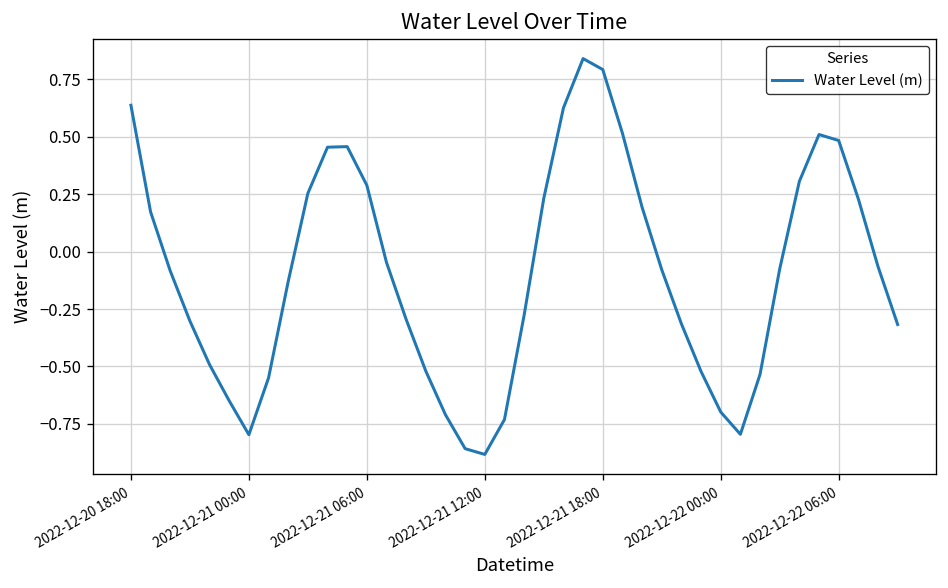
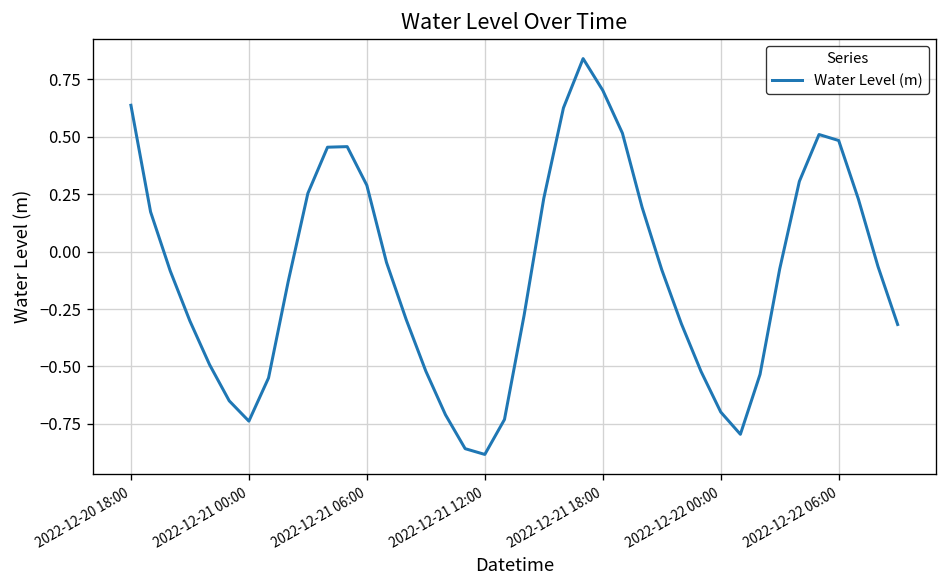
2022-12-21 00:00: -0.80 -> -0.74
2022-12-21 18:00: 0.79 -> 0.70
